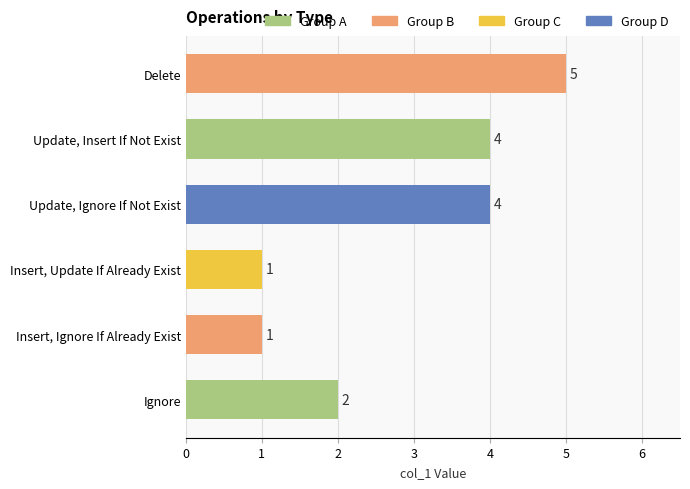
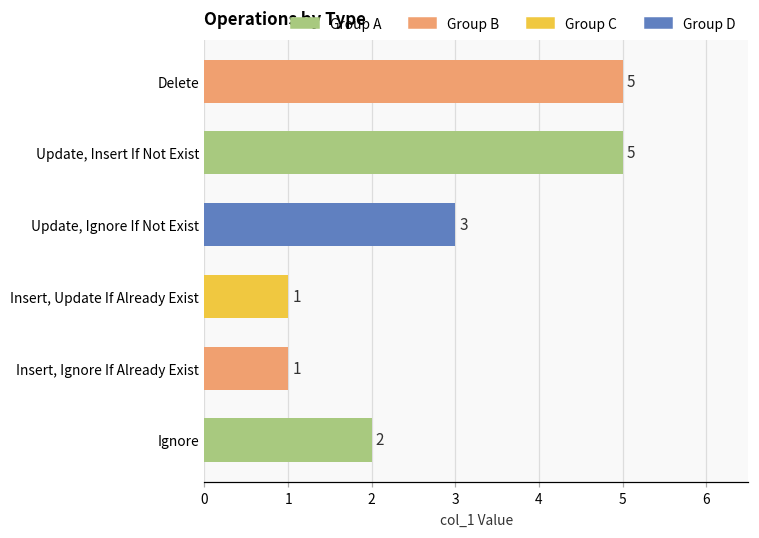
Update, Insert If Not Exist: 4 -> 5
Update, Ignore If Not Exist: 4 -> 3
